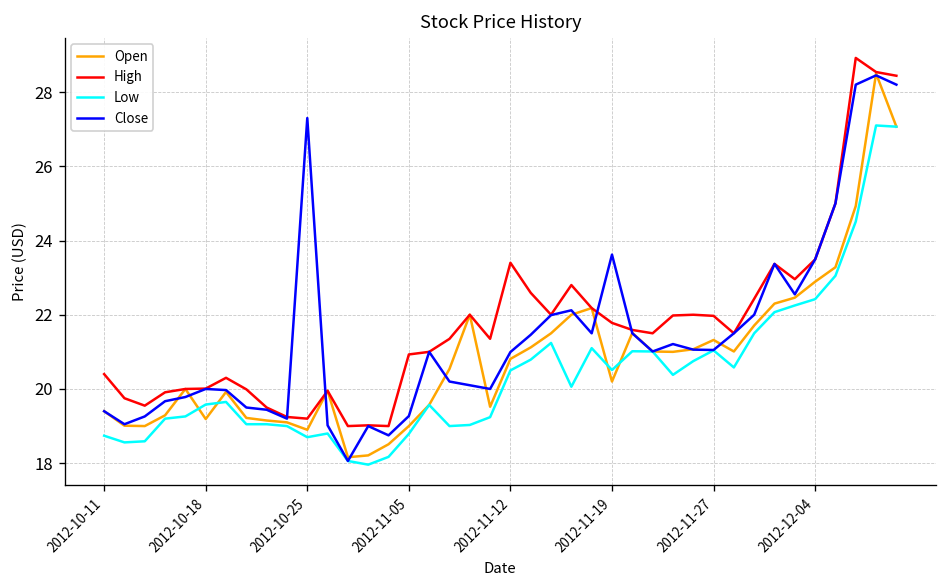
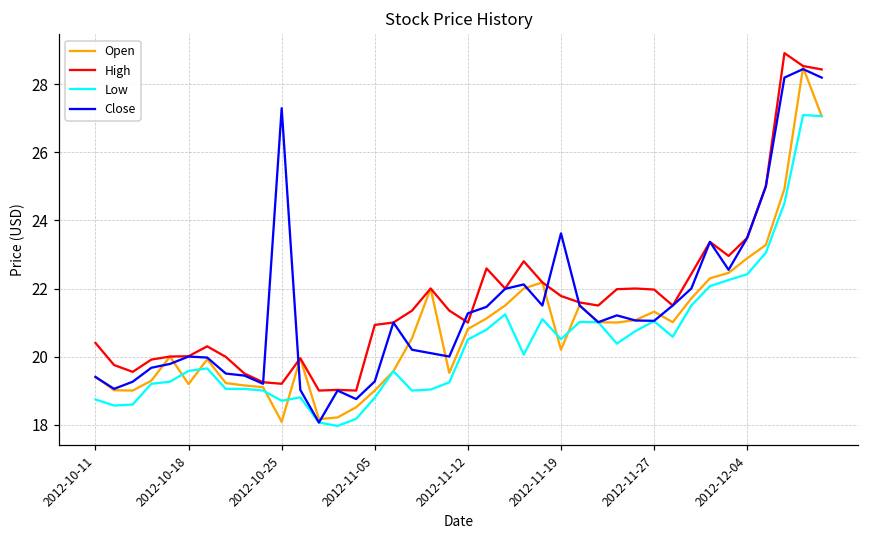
Open, 2012-10-25: 18.9 -> 18.1
High, 2012-11-12: 23.4 -> 21.0
Close, 2012-11-12: 21.0 -> 21.3
